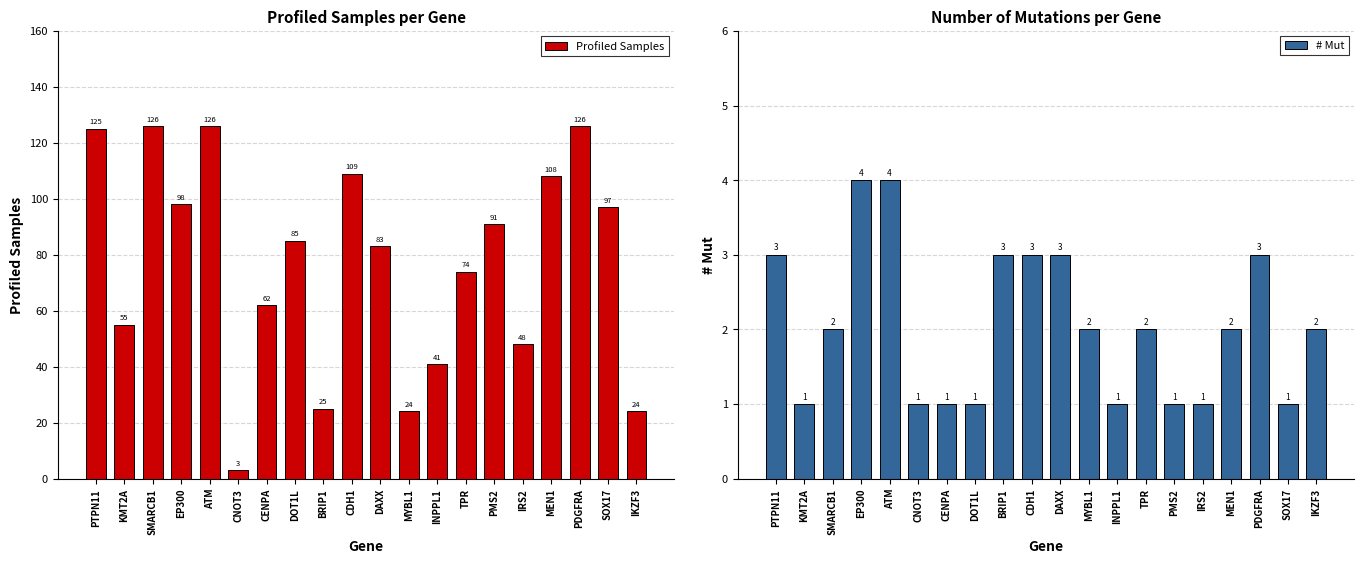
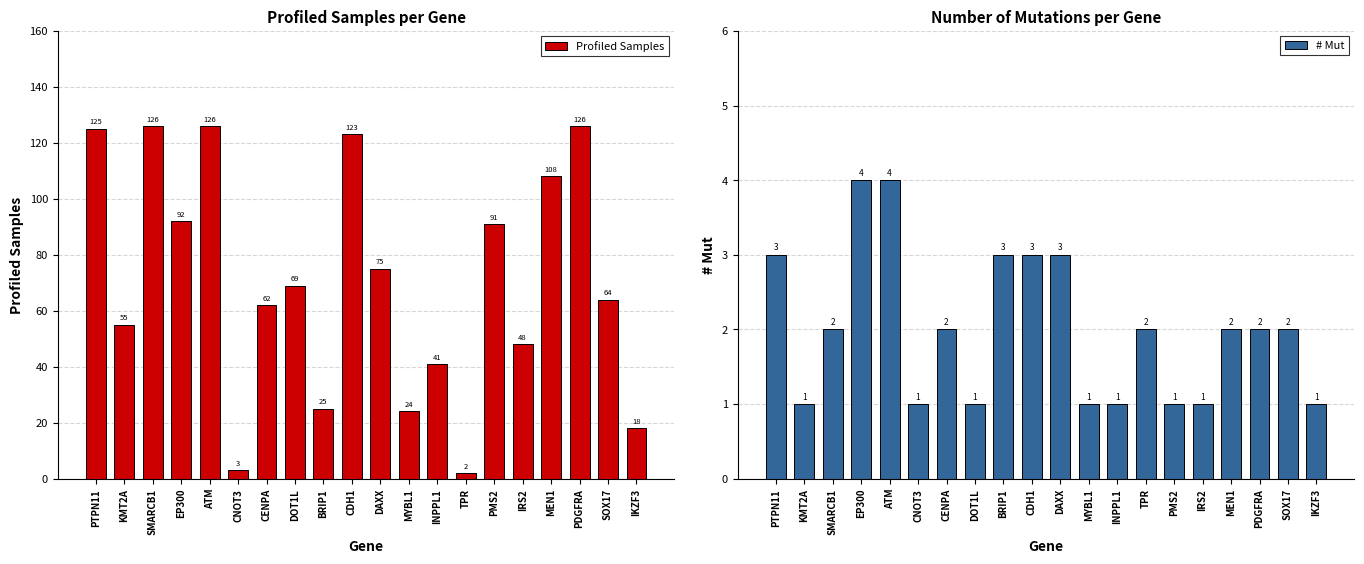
Profiled Samples per Gene, EP300: 98 -> 92
Profiled Samples per Gene, DOT1L: 85 -> 69
Profiled Samples per Gene, CDH1: 109 -> 123
Profiled Samples per Gene, DAXX: 83 -> 75
Profiled Samples per Gene, TPR: 74 -> 2
Profiled Samples per Gene, SOX17: 97 -> 64
Profiled Samples per Gene, IKZF3: 24 -> 18
Number of Mutations per Gene, CENPA: 1 -> 2
Number of Mutations per Gene, MYBL1: 2 -> 1
Number of Mutations per Gene, PDGFRA: 3 -> 2
Number of Mutations per Gene, SOX17: 1 -> 2
Number of Mutations per Gene, IKZF3: 2 -> 1
